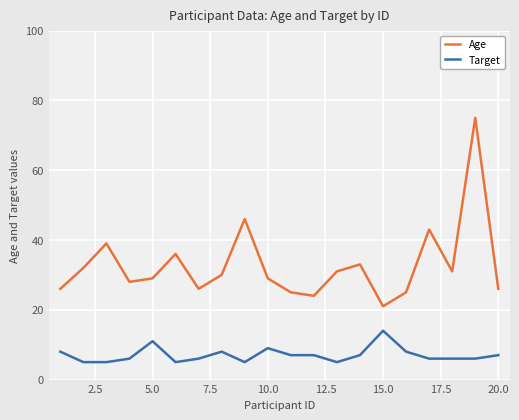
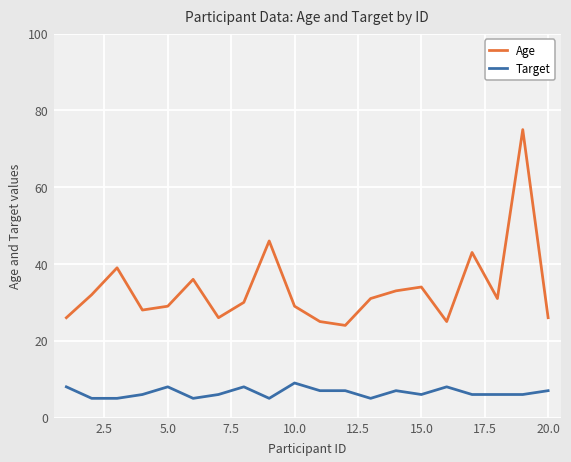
Target, 5.0: 11 -> 8
Age, 15.0: 21 -> 34
Target, 15.0: 14 -> 6
